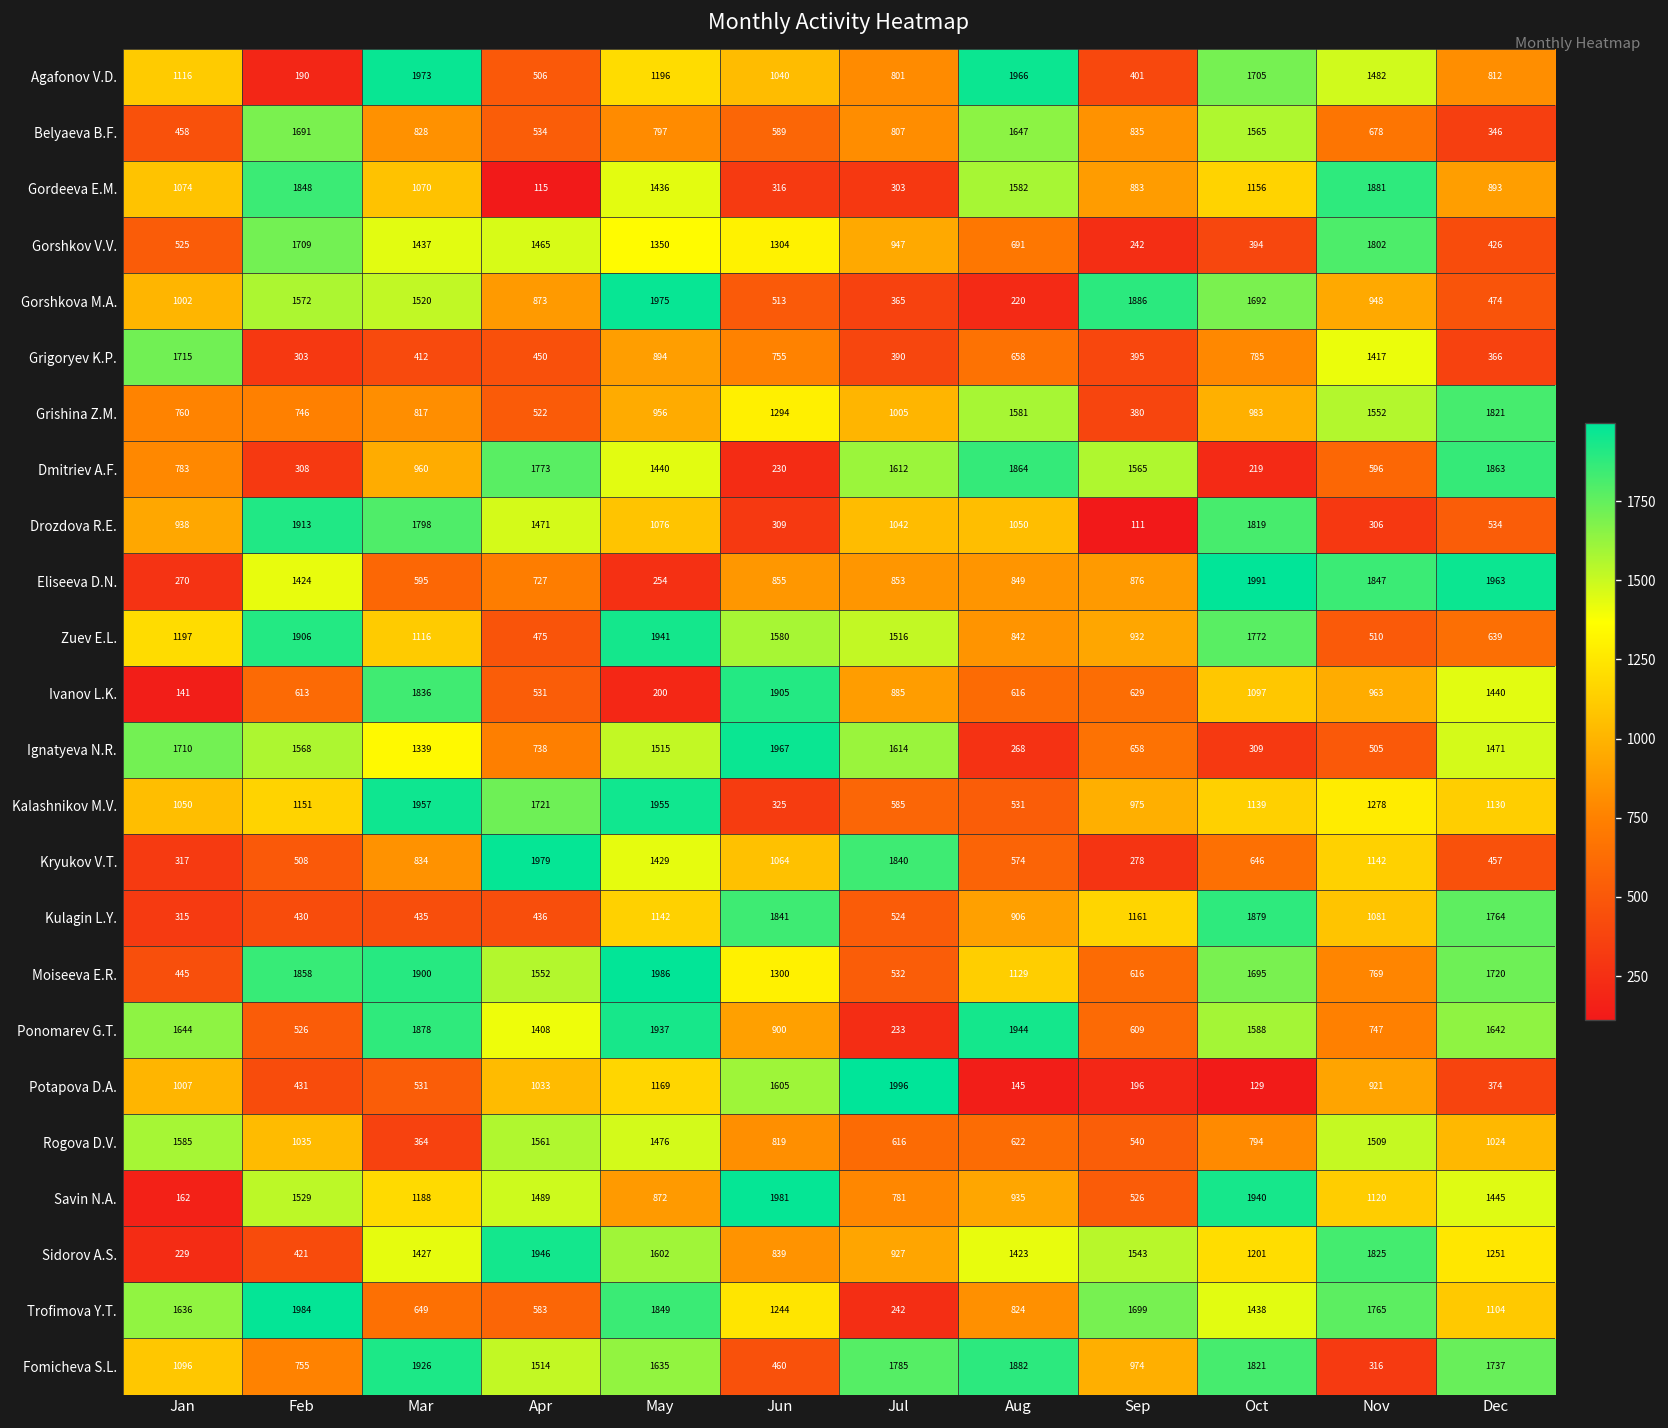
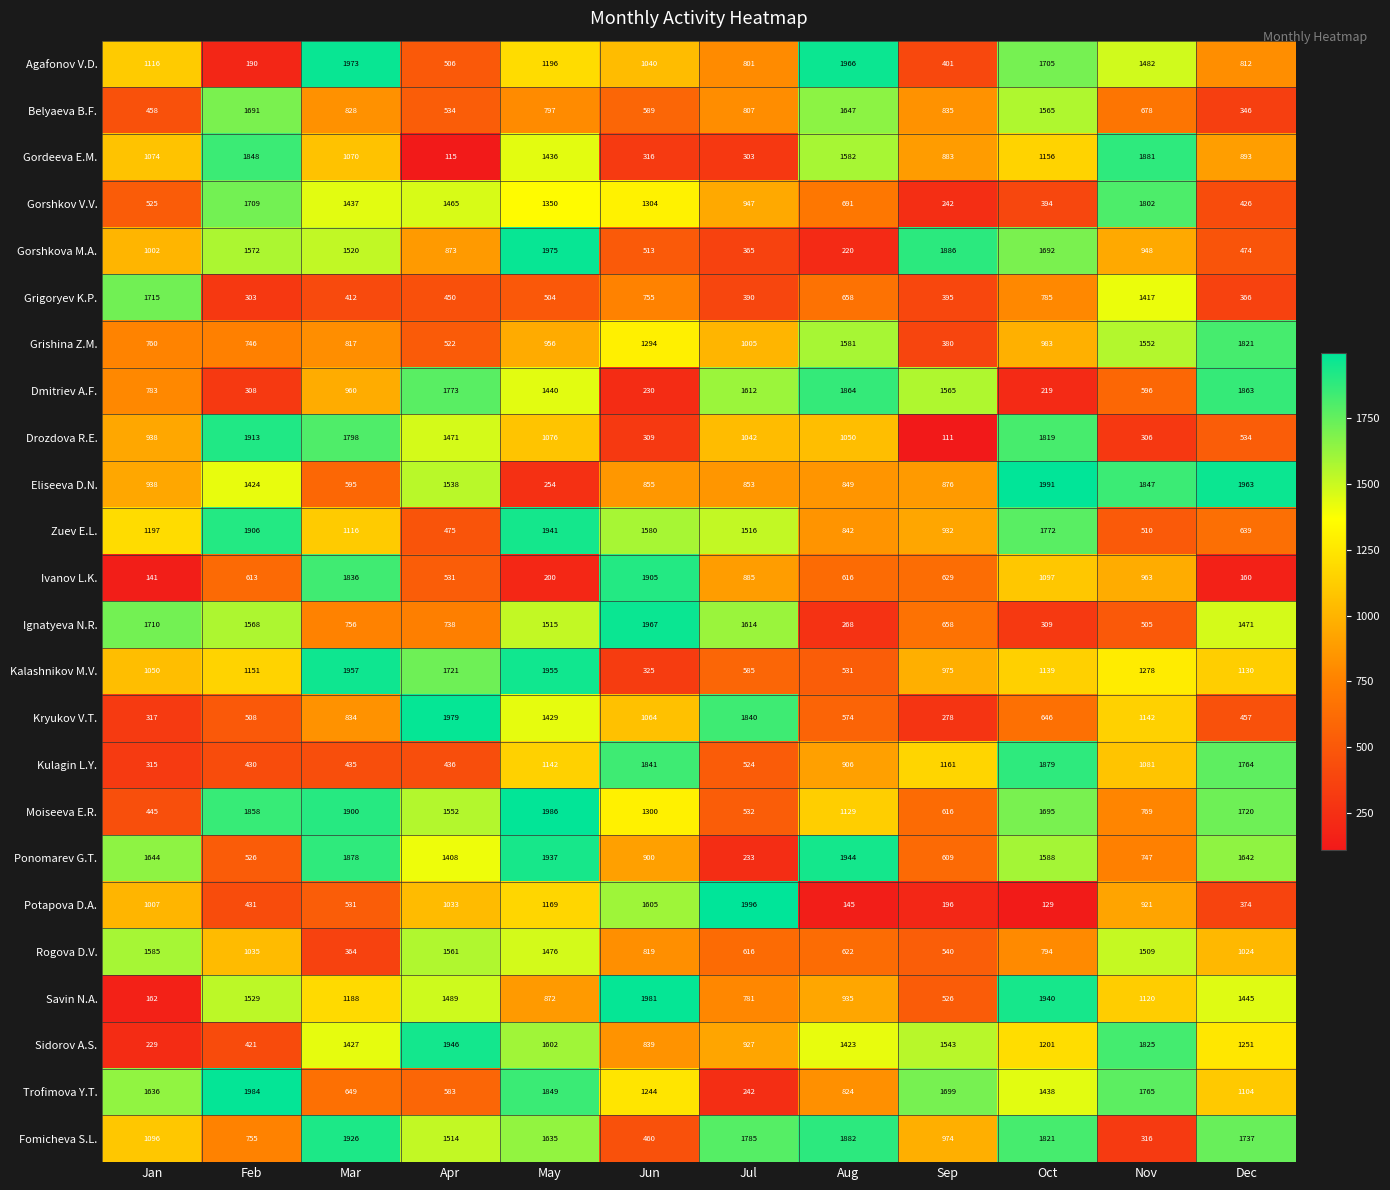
Grigoryev K.P., May: 894 -> 504
Eliseeva D.N., Jan: 270 -> 938
Eliseeva D.N., Apr: 727 -> 1538
Ivanov L.K., Dec: 1440 -> 160
Ignatyeva N.R., Mar: 1339 -> 756
